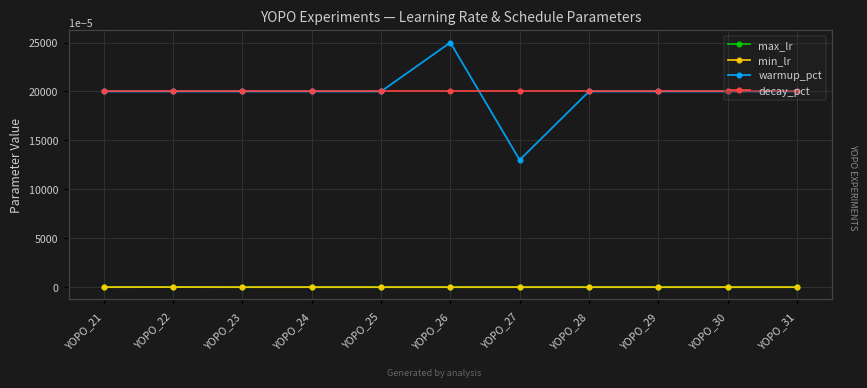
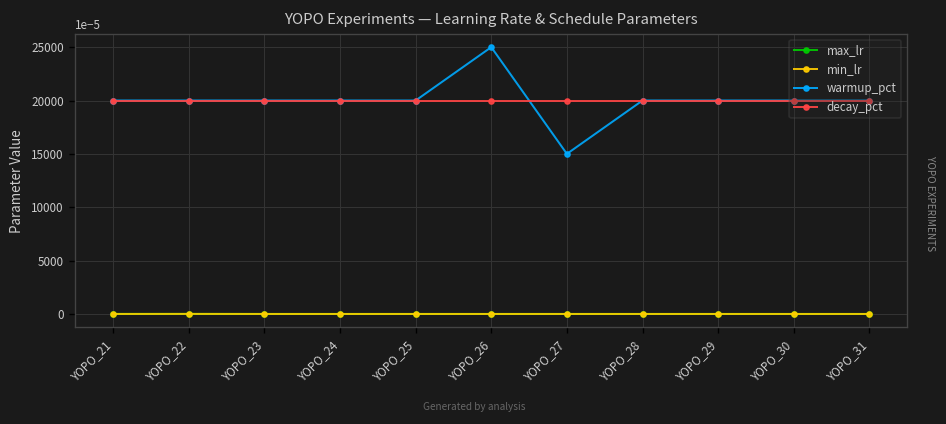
warmup_pct, YOPO_27: 0.13 -> 0.15
